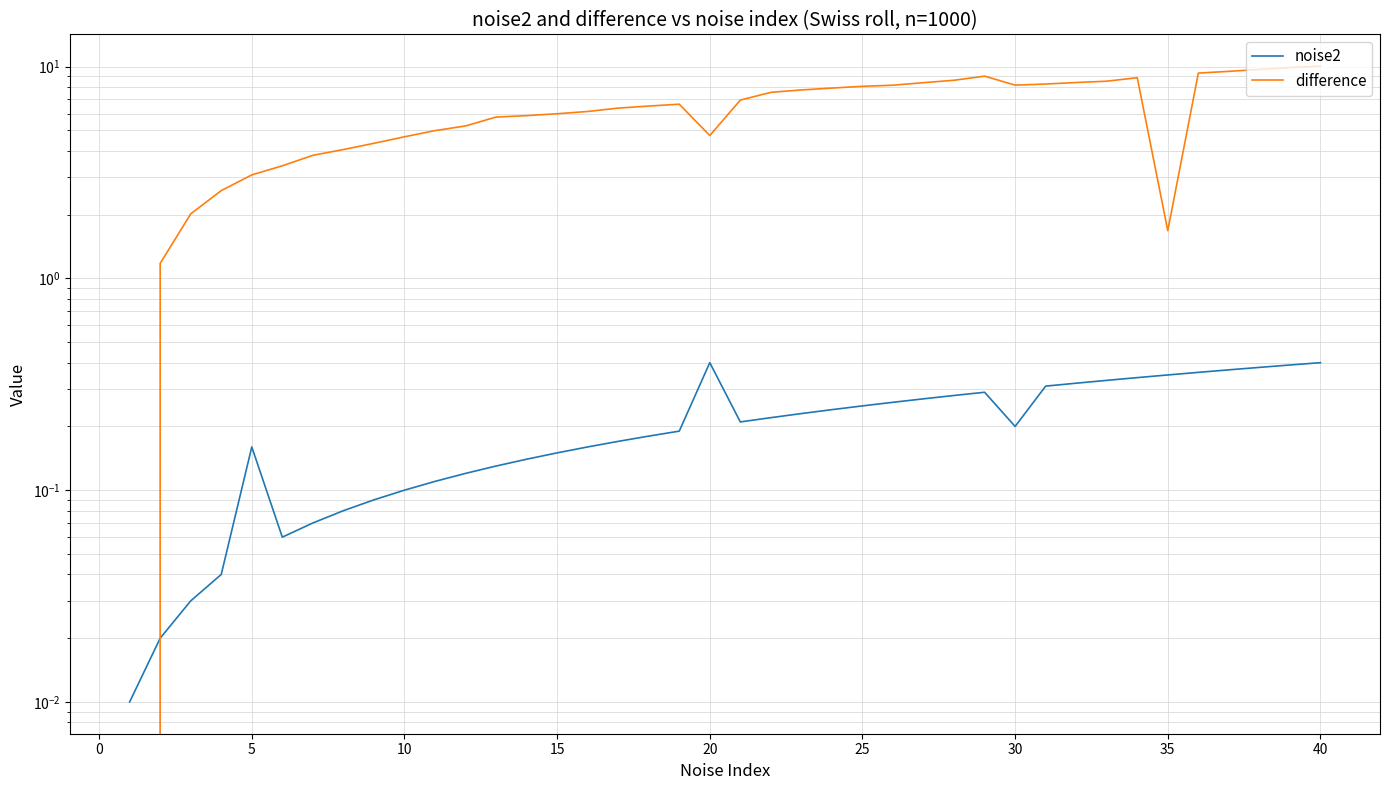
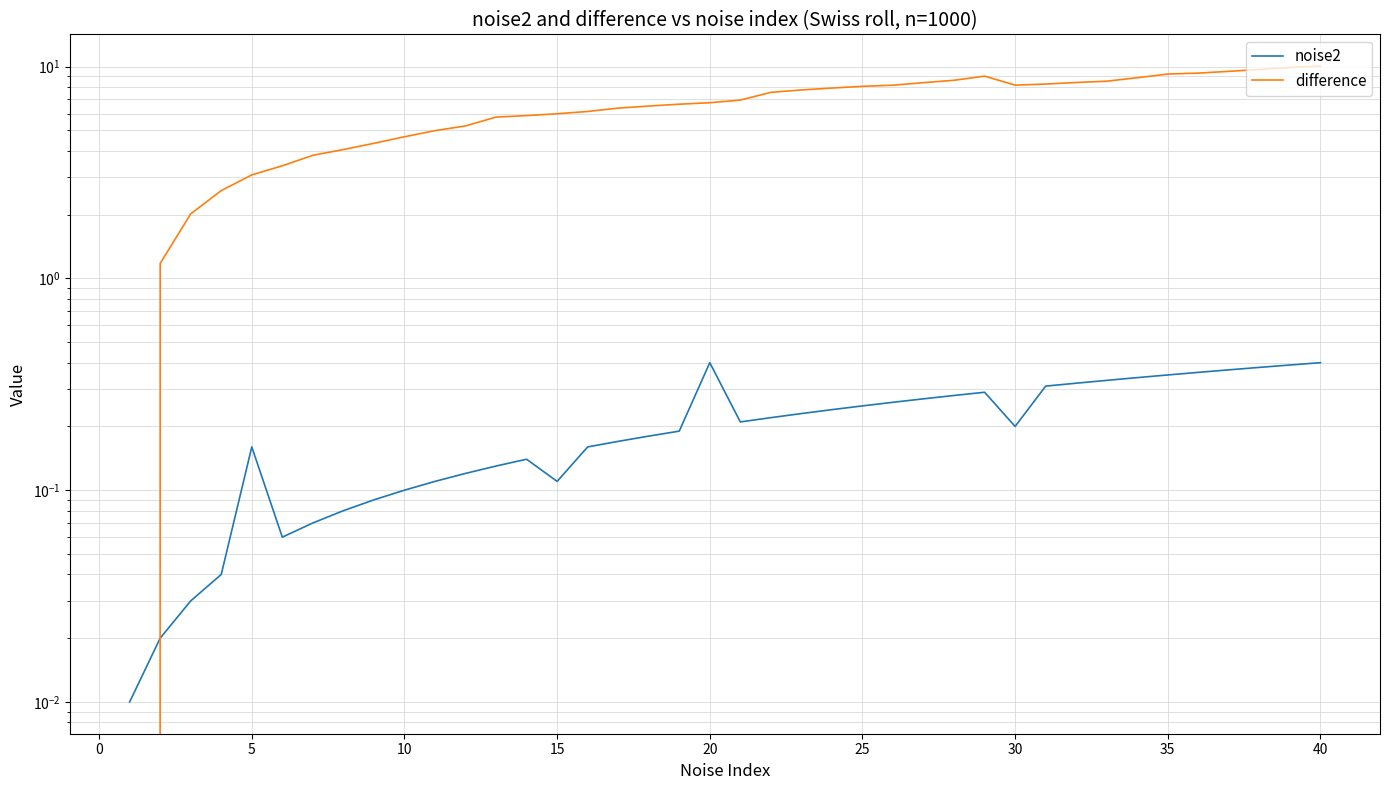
noise2, 15: 0.15 -> 0.11
difference, 20: 4.7 -> 6.8
difference, 35: 1.7 -> 9
